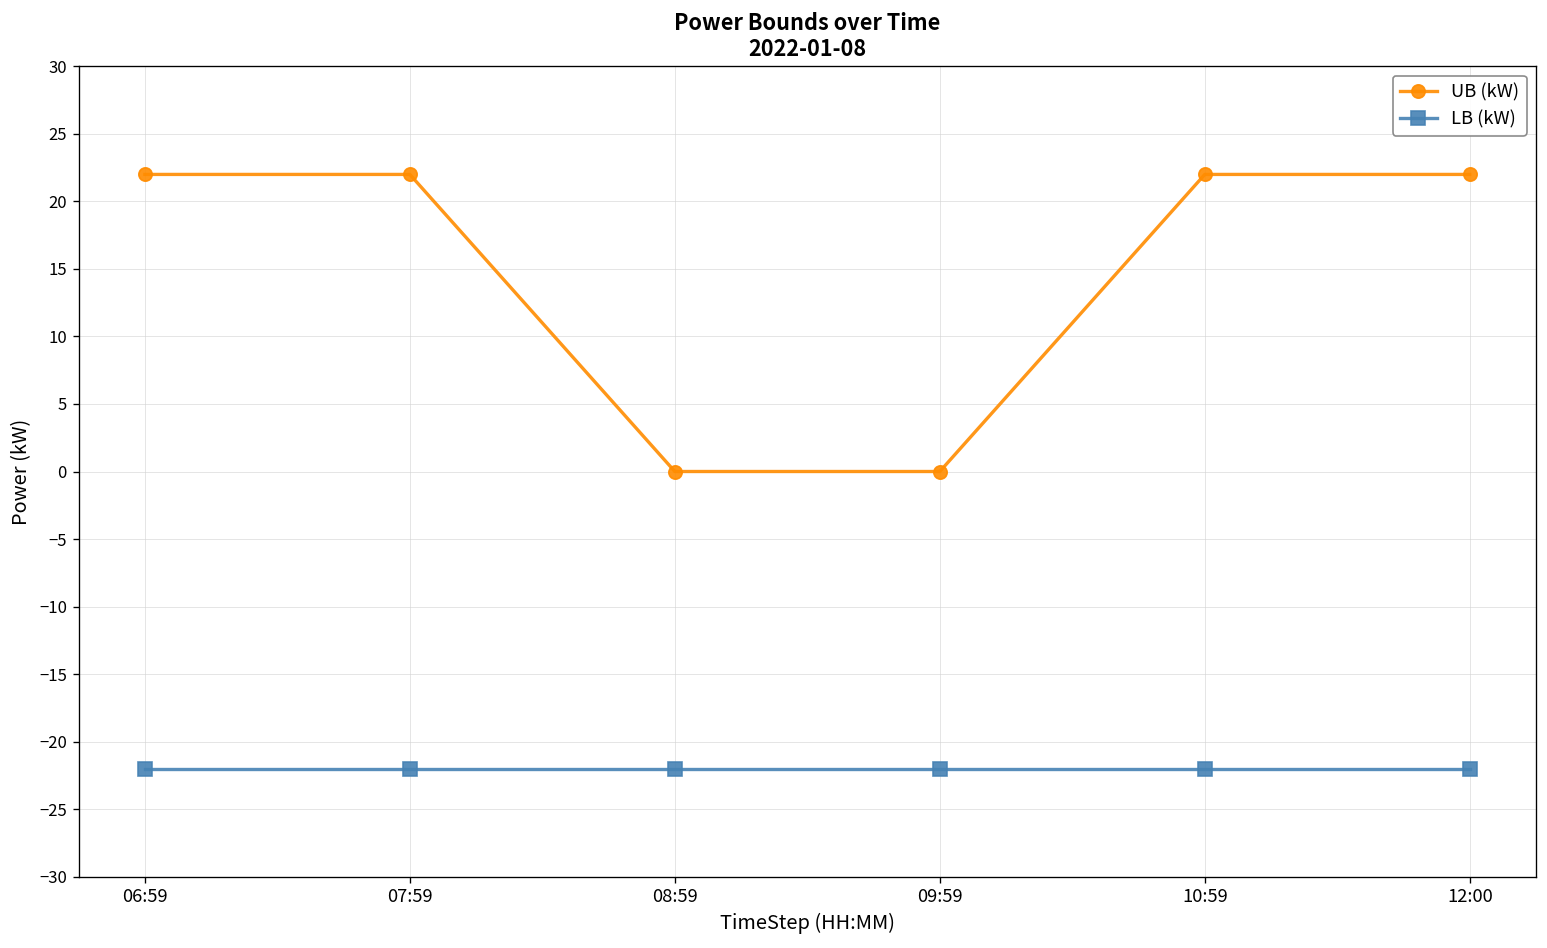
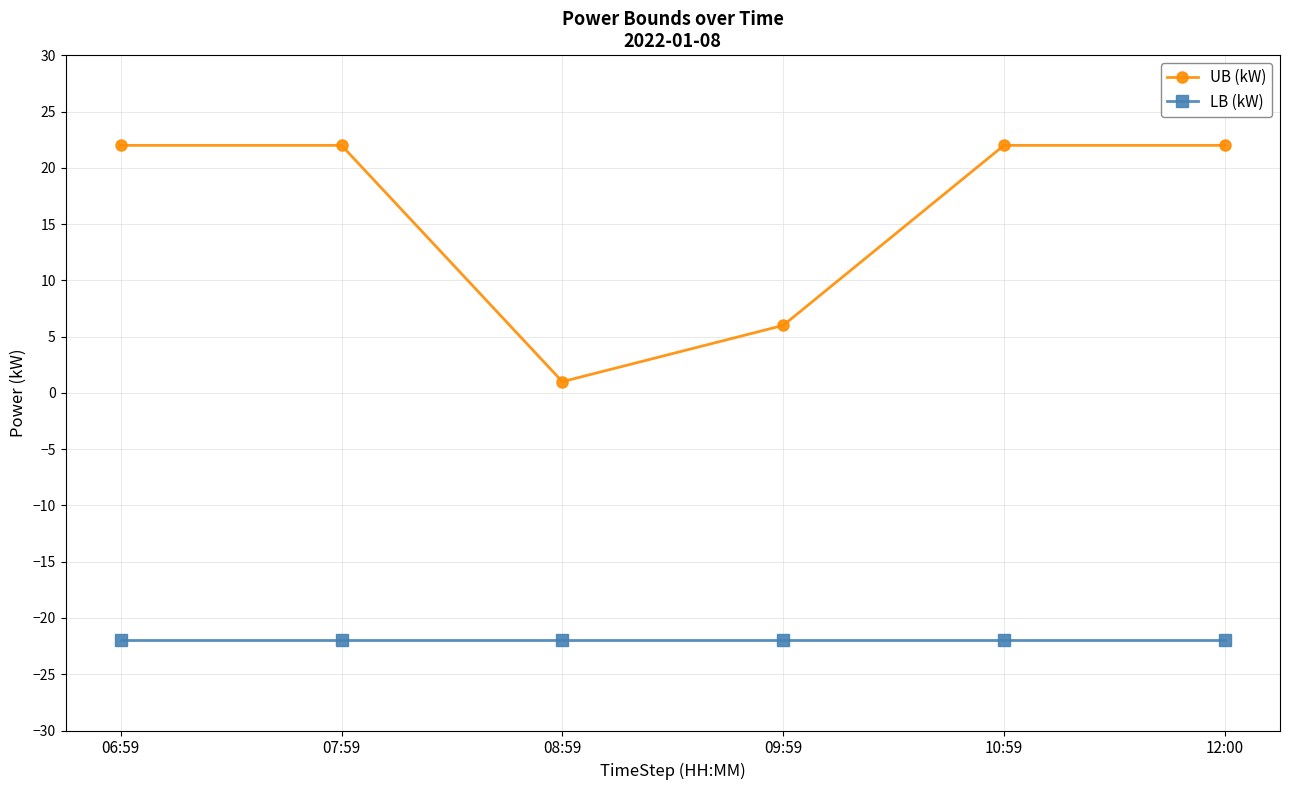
UB (kW), 08:59: 0 -> 1
UB (kW), 09:59: 0 -> 6
